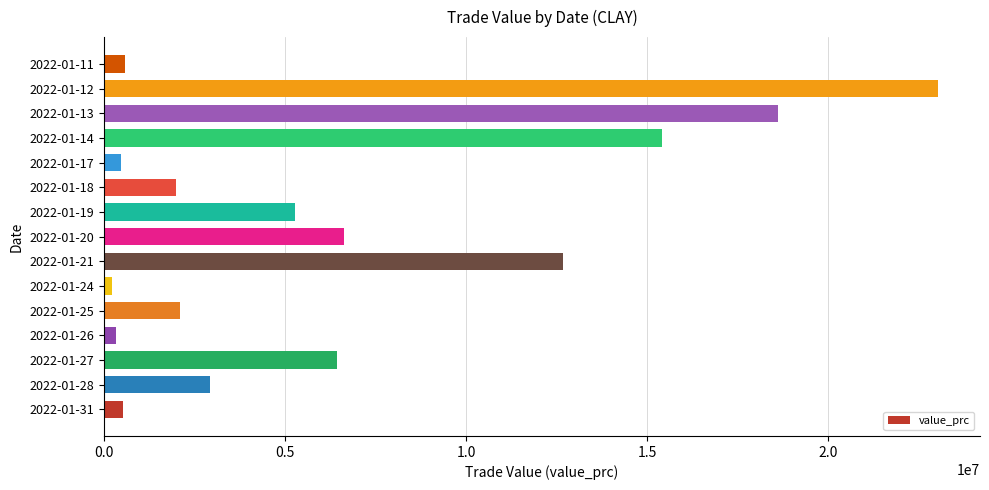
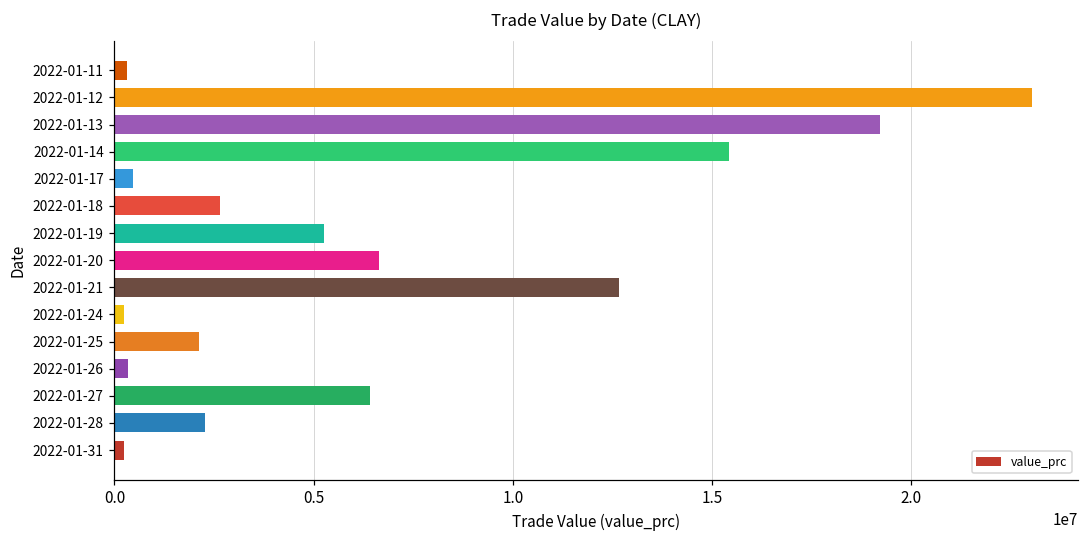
2022-01-11: 600000 -> 300000
2022-01-13: 18600000 -> 19200000
2022-01-18: 2000000 -> 2700000
2022-01-28: 2900000 -> 2300000
2022-01-31: 500000 -> 300000
